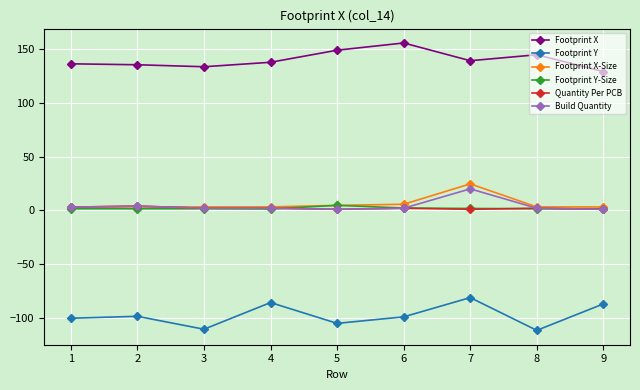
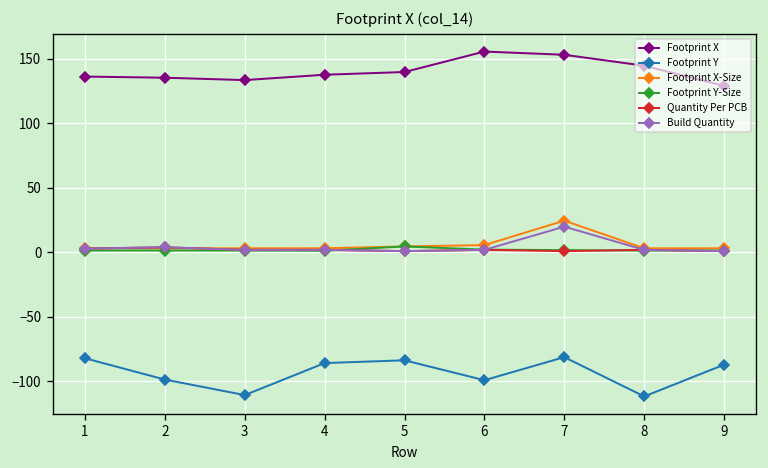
Footprint Y, 1: -100 -> -82
Footprint X, 5: 149 -> 140
Footprint Y, 5: -105 -> -84
Footprint X, 7: 139 -> 153
